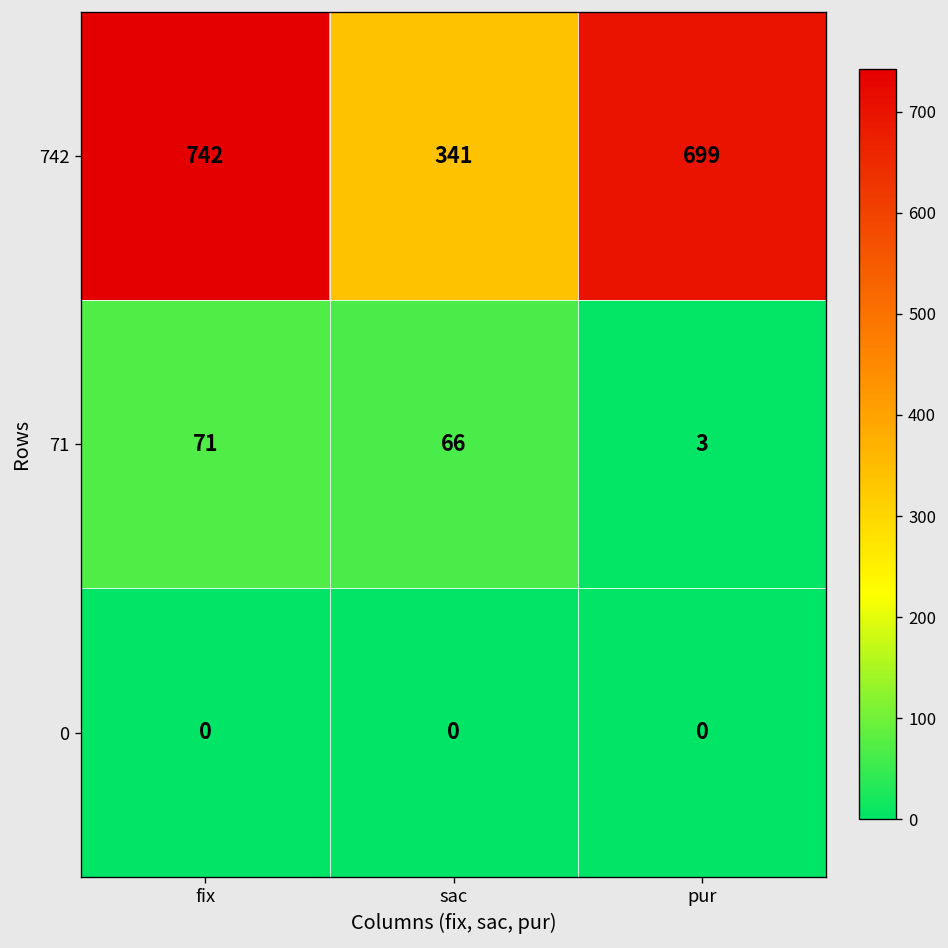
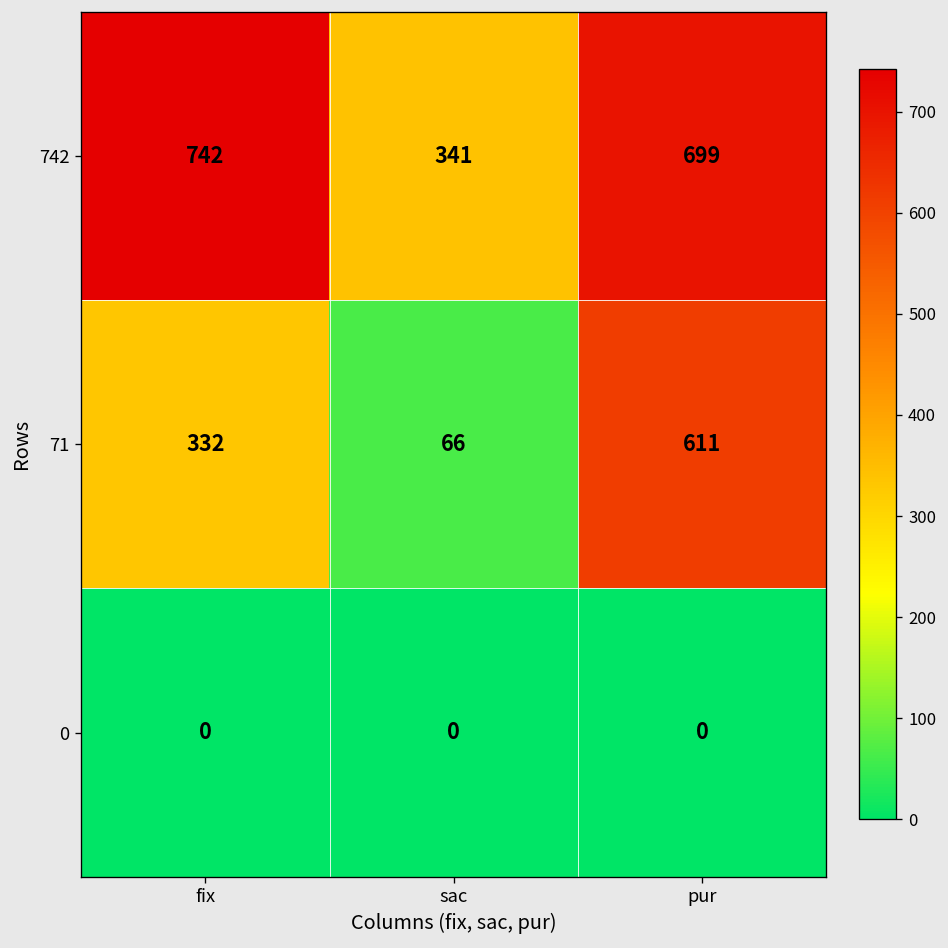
71, fix: 71 -> 332
71, pur: 3 -> 611
